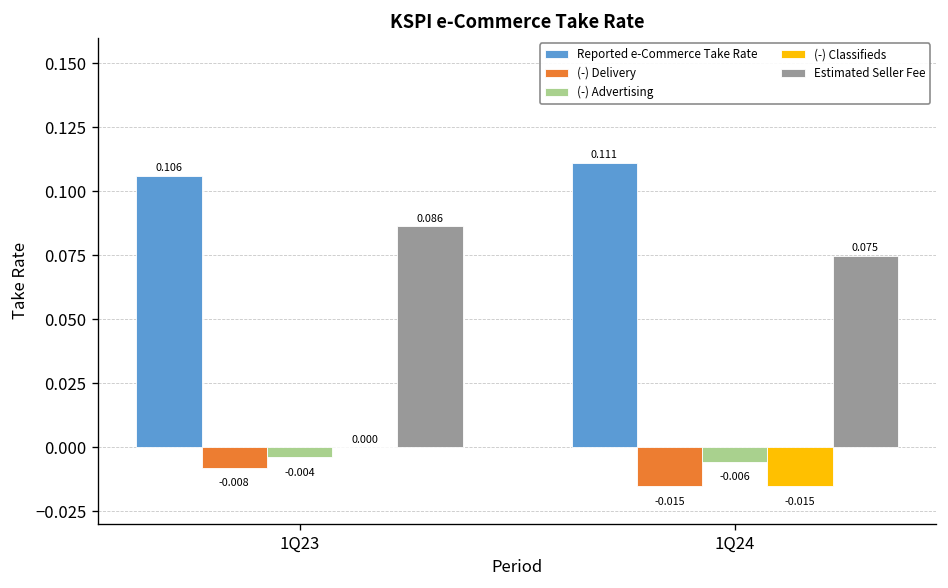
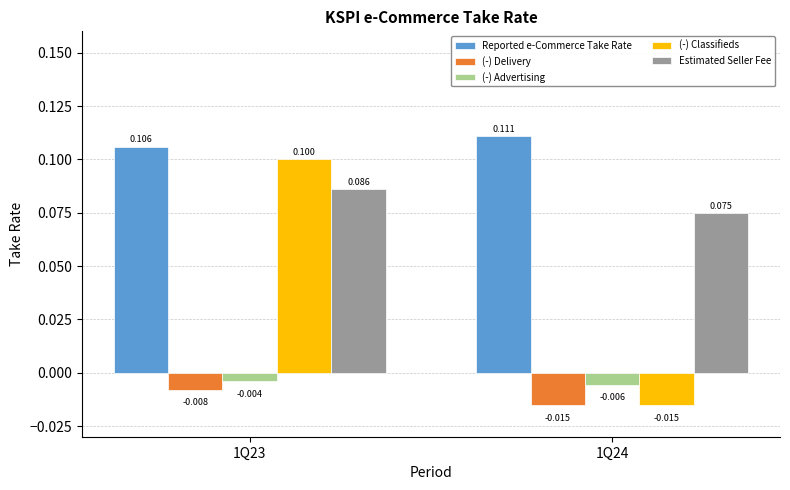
(-) Classifieds, 1Q23: 0.000 -> 0.100
